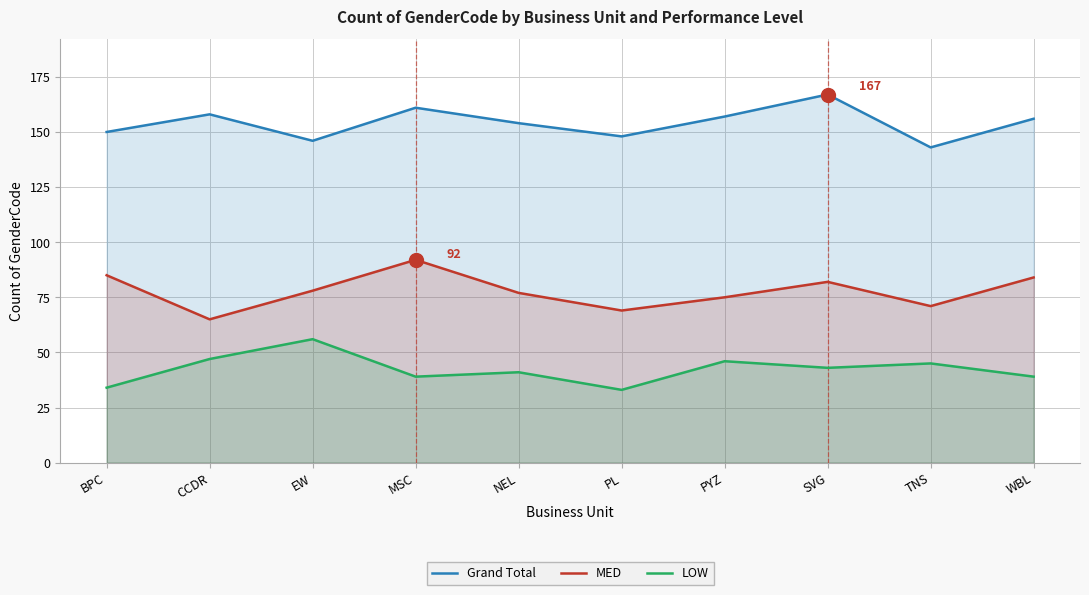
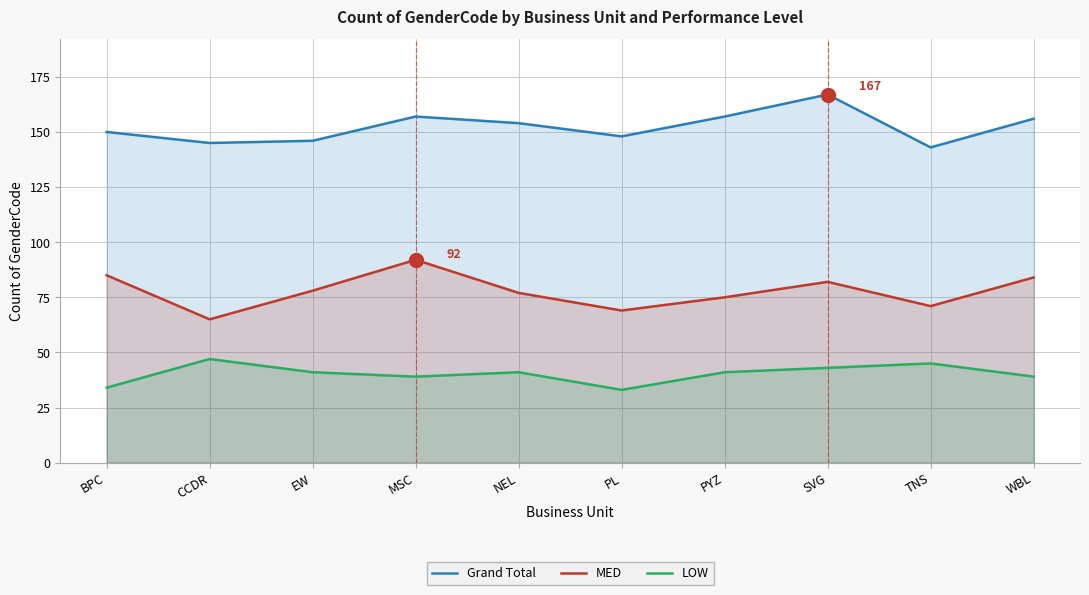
Grand Total, CCDR: 158 -> 145
LOW, EW: 56 -> 41
Grand Total, MSC: 161 -> 157
LOW, PYZ: 46 -> 41
